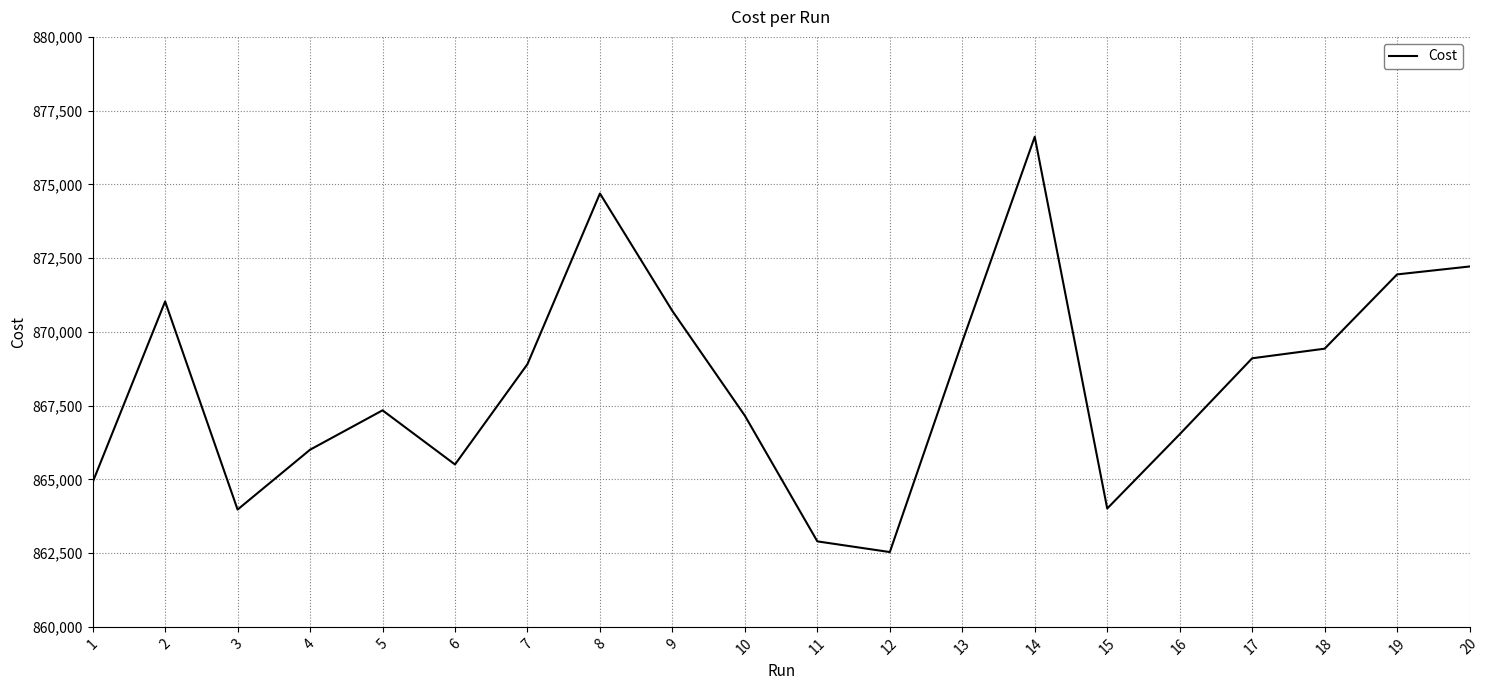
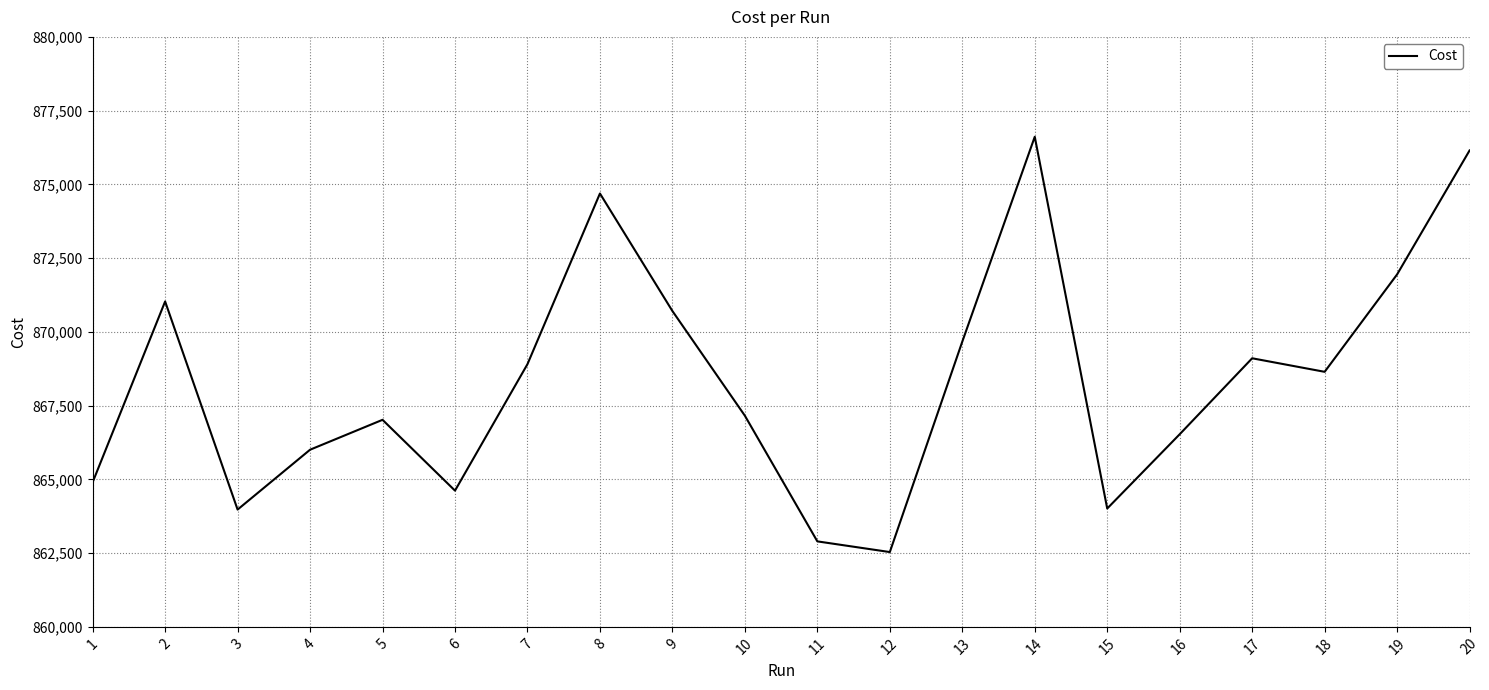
5: 867,300 -> 867,000
6: 865,500 -> 864,600
18: 869,400 -> 868,600
20: 872,200 -> 876,100
